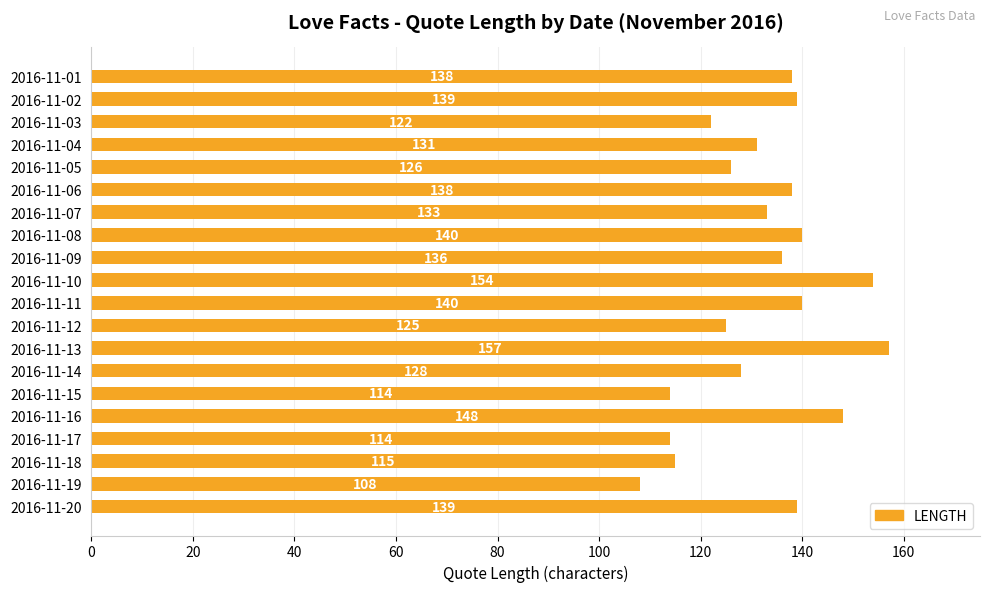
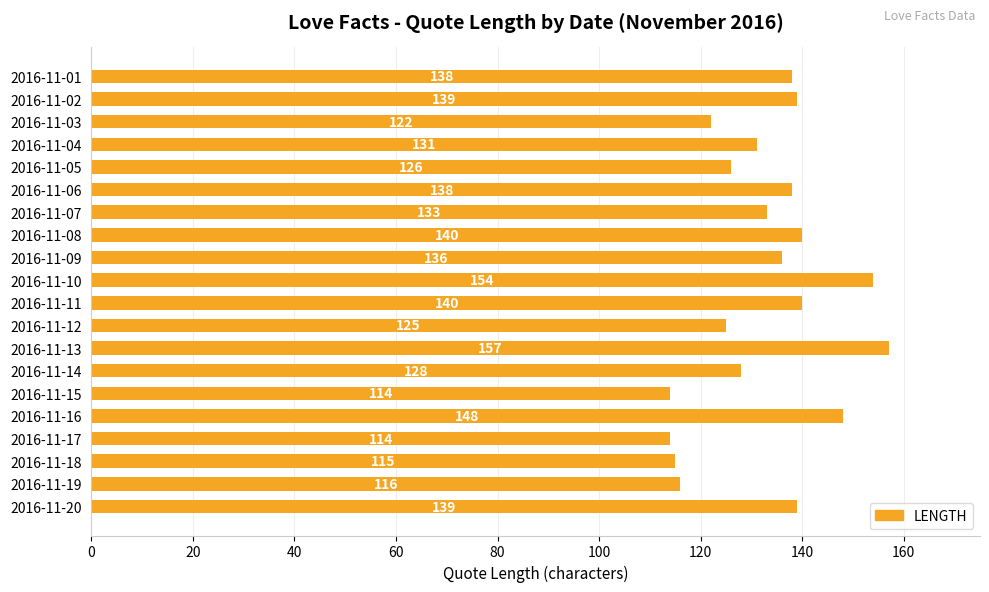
2016-11-19: 108 -> 116
